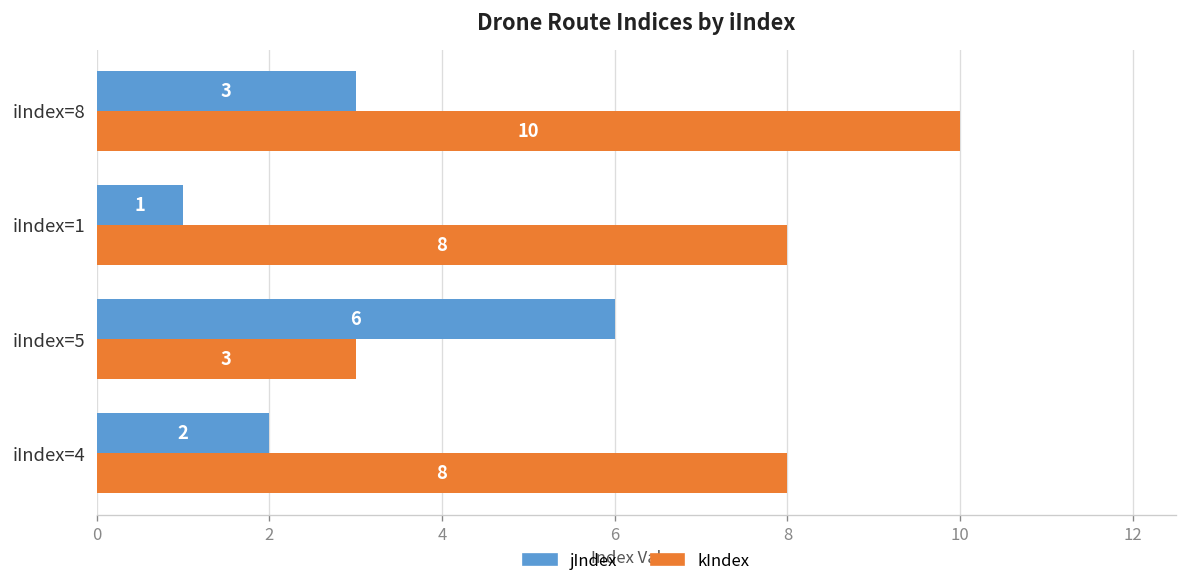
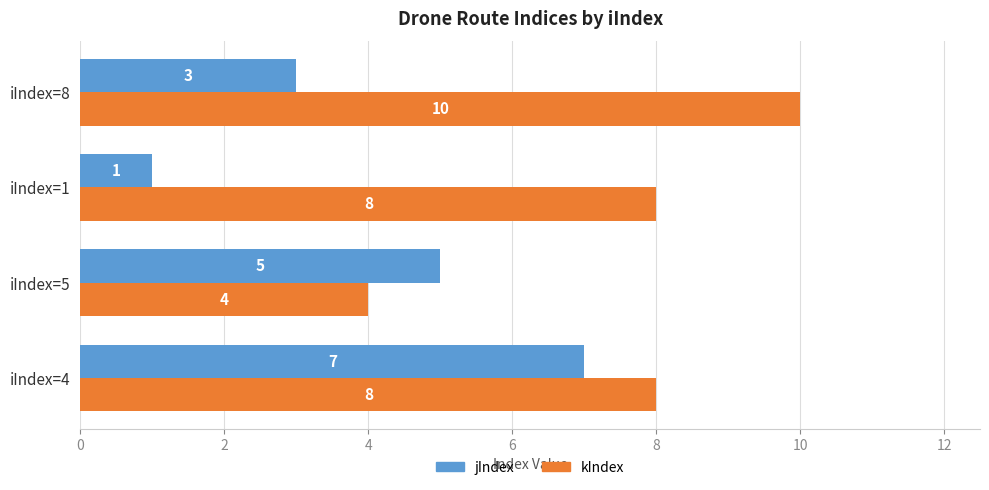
jIndex, iIndex=5: 6 -> 5
kIndex, iIndex=5: 3 -> 4
jIndex, iIndex=4: 2 -> 7
